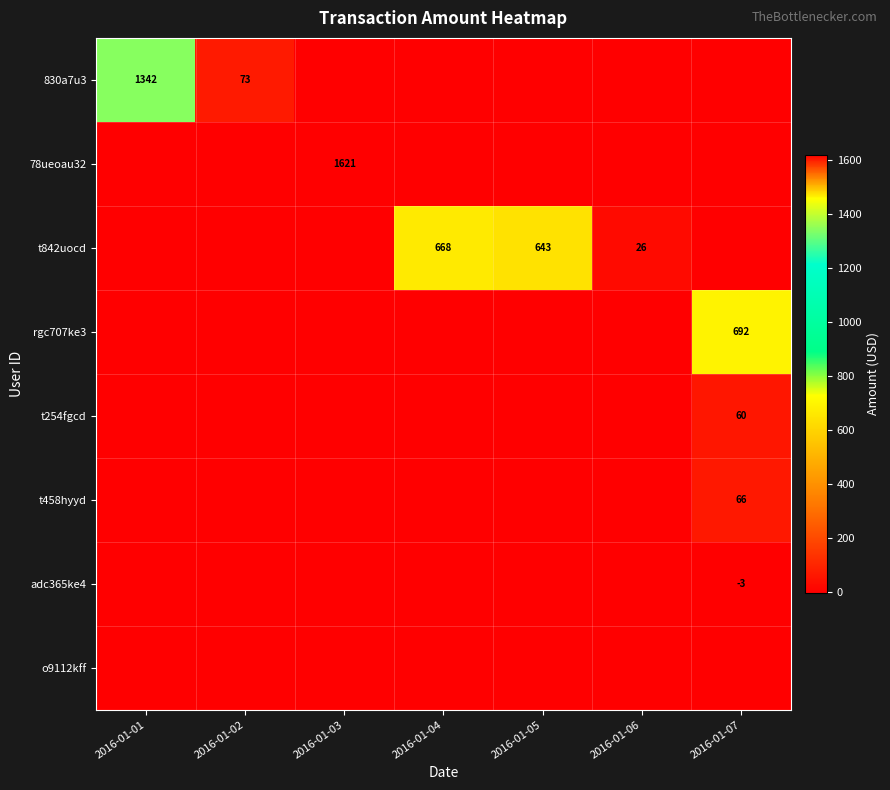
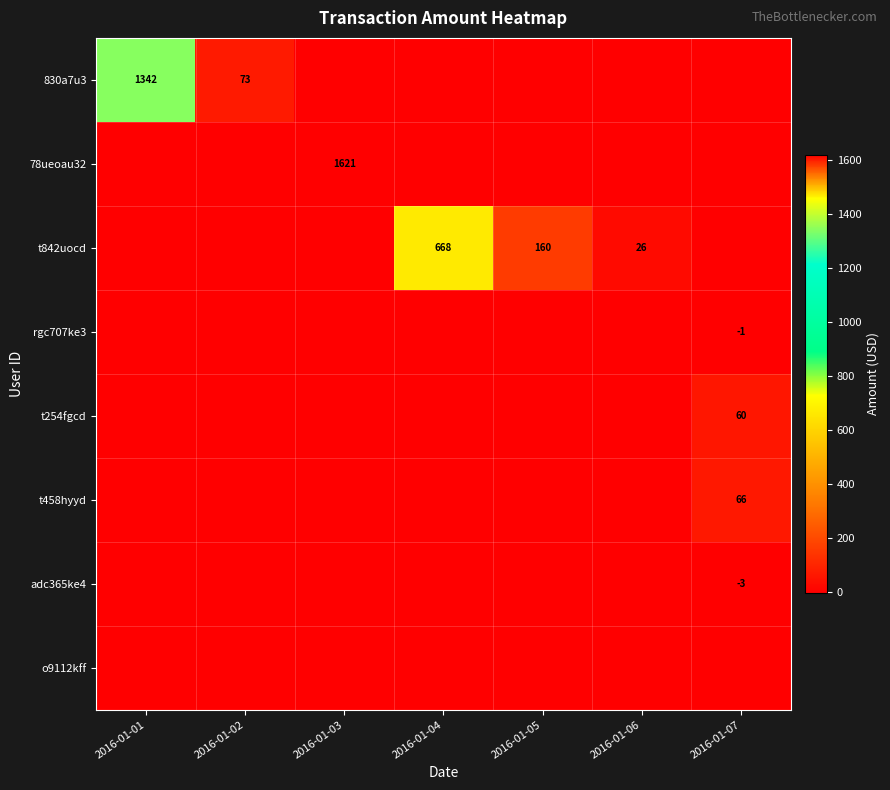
t842uocd, 2016-01-05: 643 -> 160
rgc707ke3, 2016-01-07: 692 -> -1
